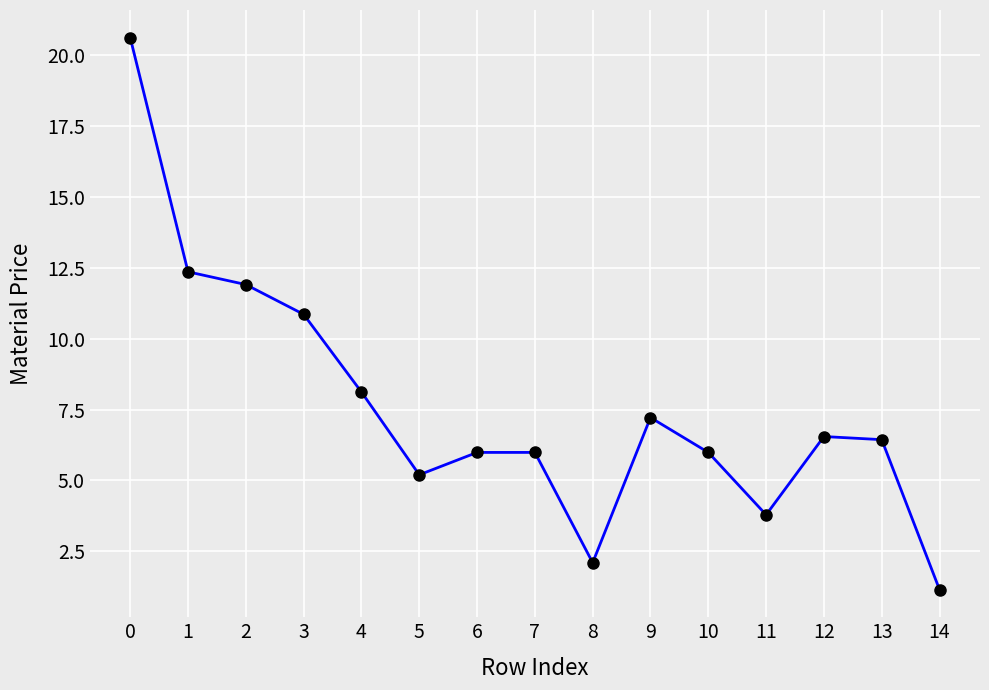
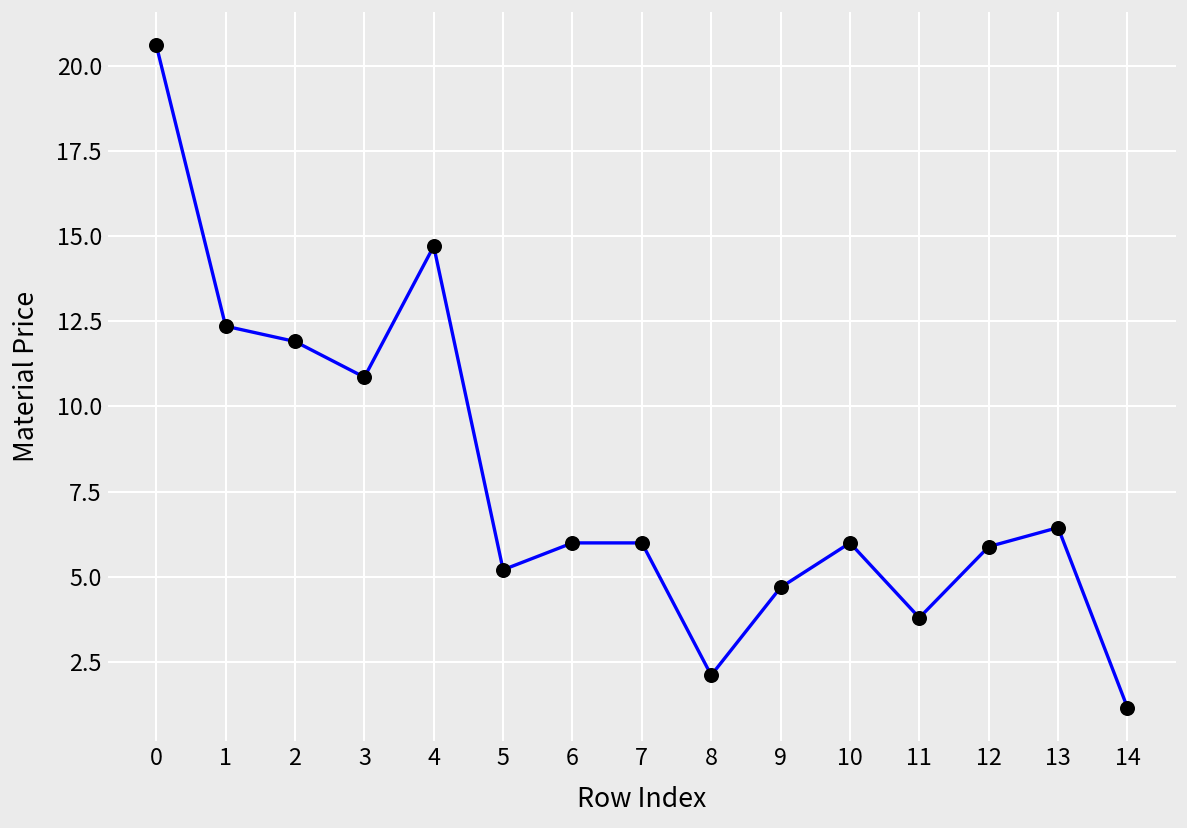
4: 8.1 -> 14.7
9: 7.2 -> 4.7
12: 6.6 -> 5.9
